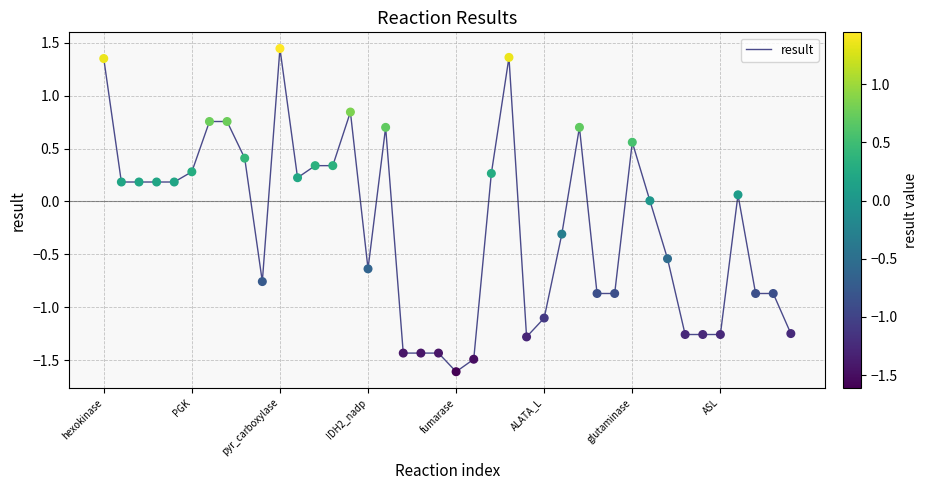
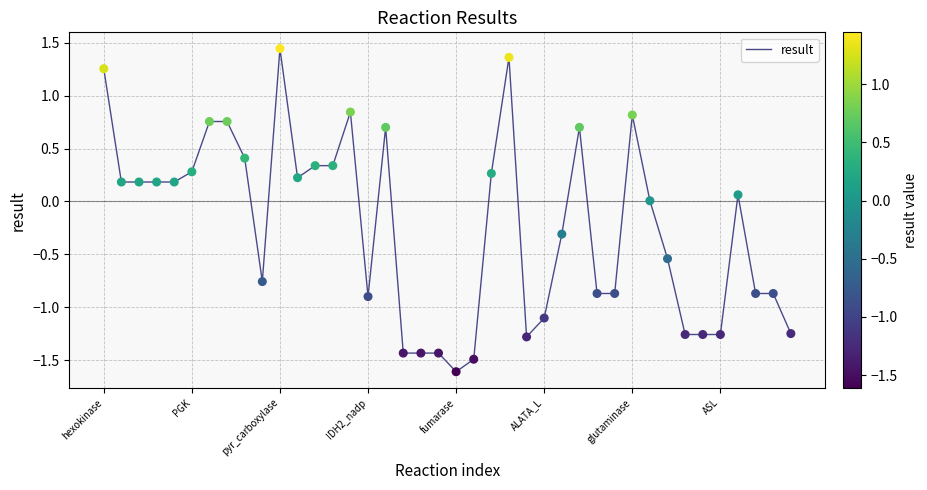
hexokinase: 1.35 -> 1.26
IDH2_nadp: -0.64 -> -0.90
glutaminase: 0.56 -> 0.82
